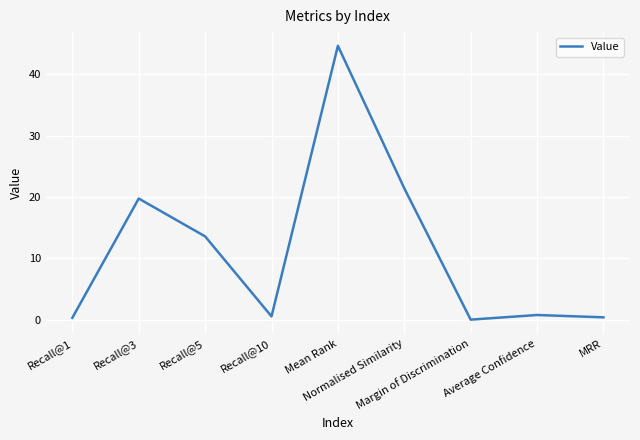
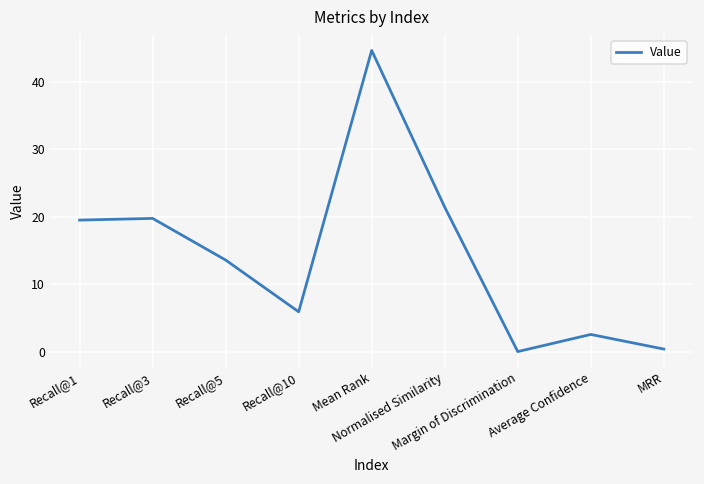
Recall@1: 0 -> 20
Recall@10: 1 -> 6
Average Confidence: 1 -> 3
